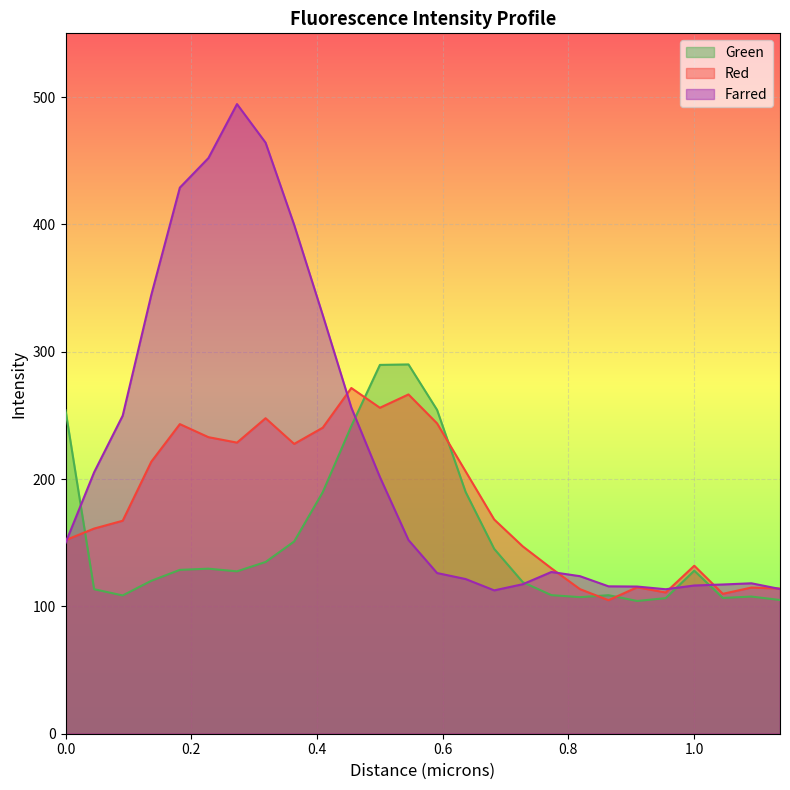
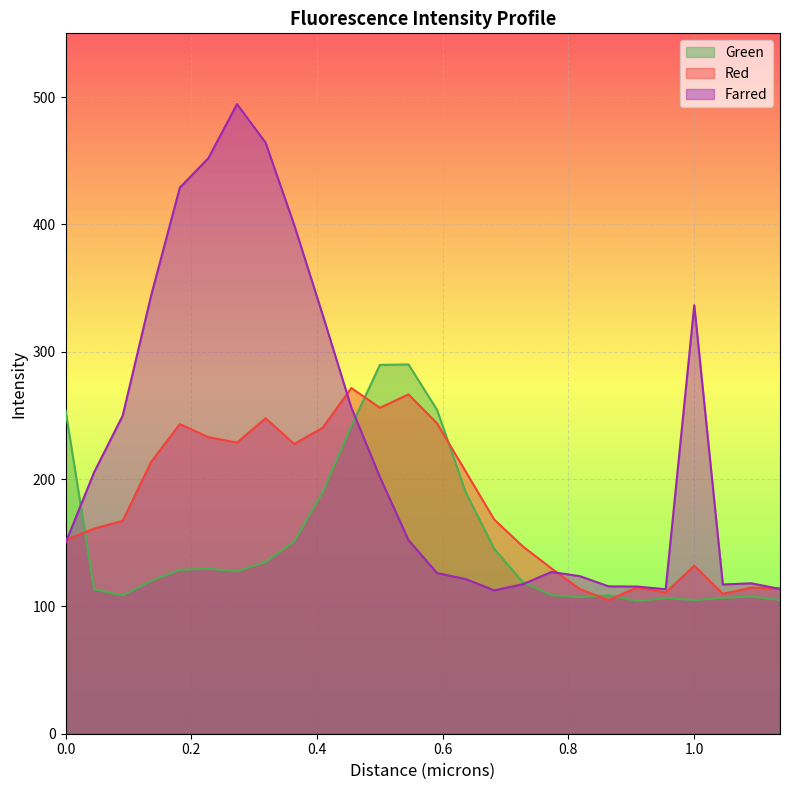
Green, 1.0: 128 -> 105
Farred, 1.0: 116 -> 337
